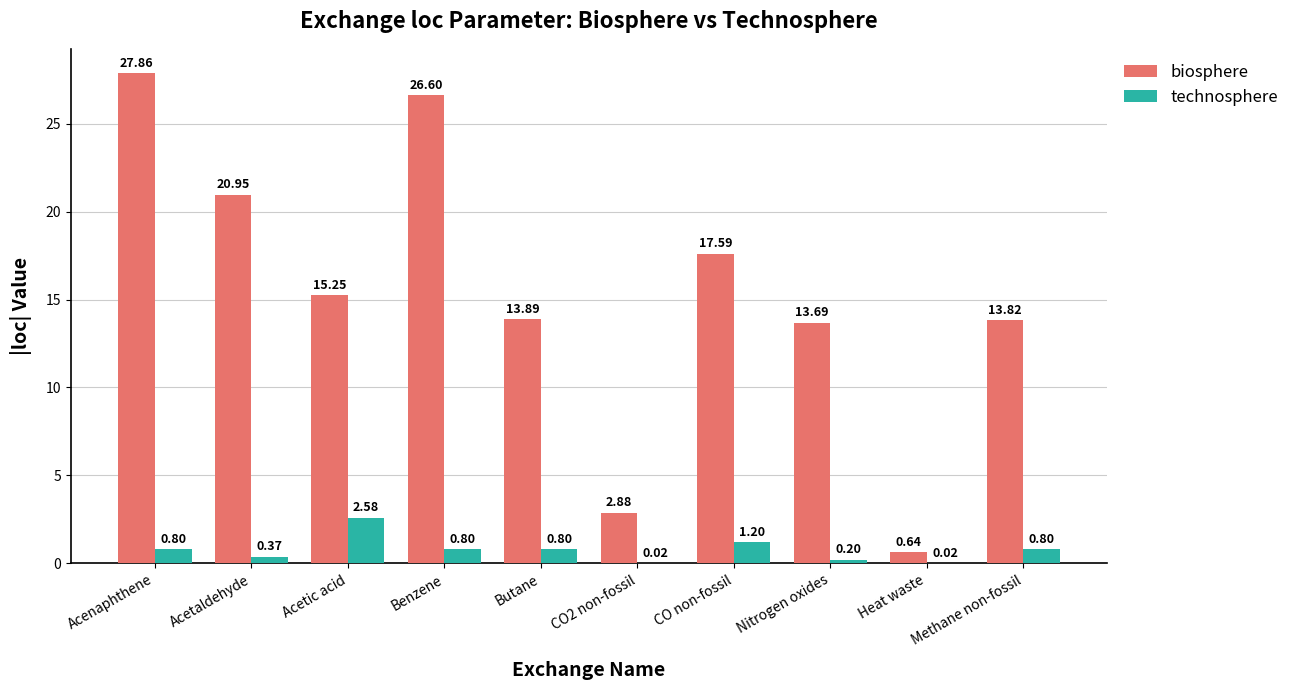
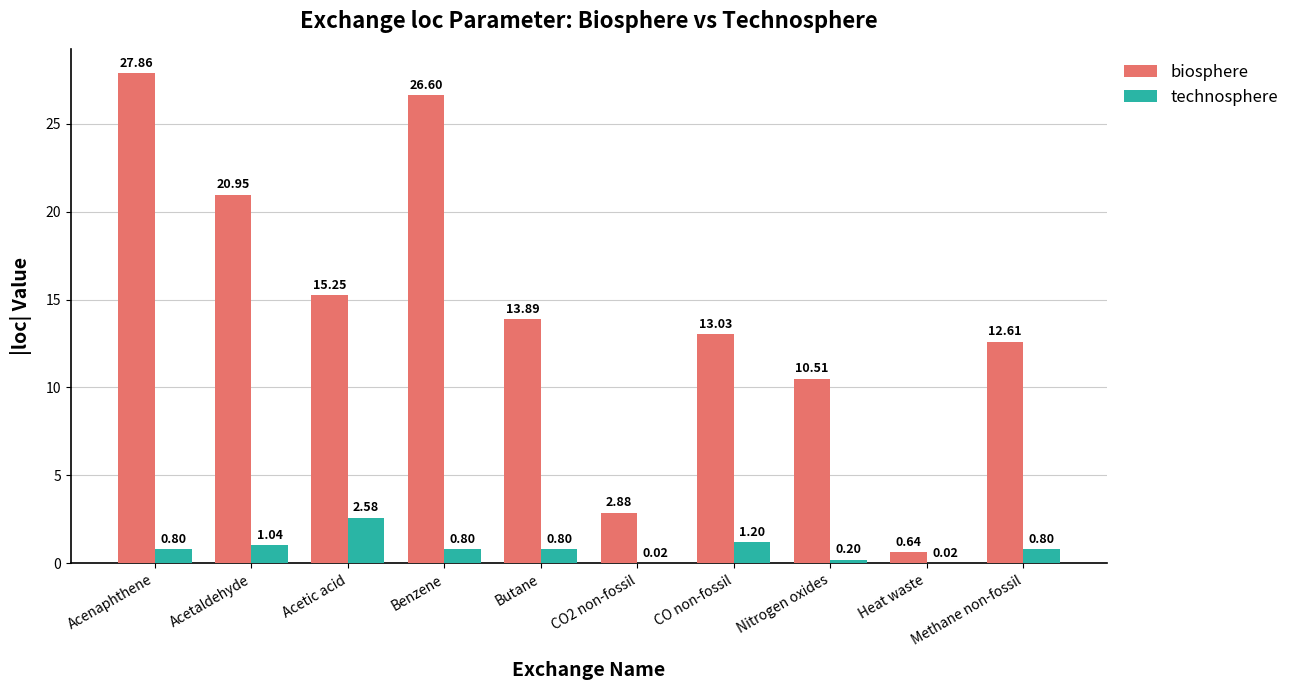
technosphere, Acetaldehyde: 0.37 -> 1.04
biosphere, CO non-fossil: 17.59 -> 13.03
biosphere, Nitrogen oxides: 13.69 -> 10.51
biosphere, Methane non-fossil: 13.82 -> 12.61
